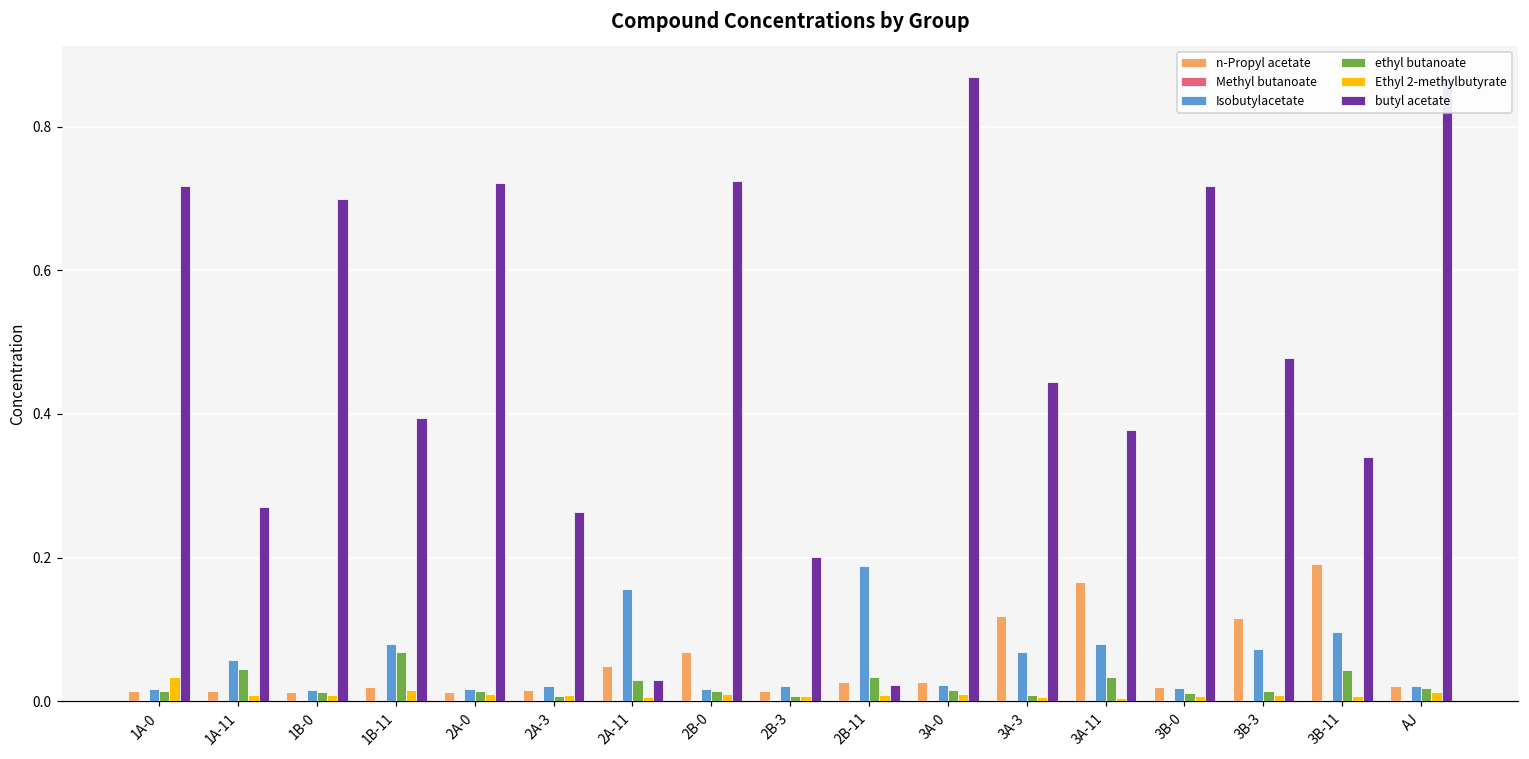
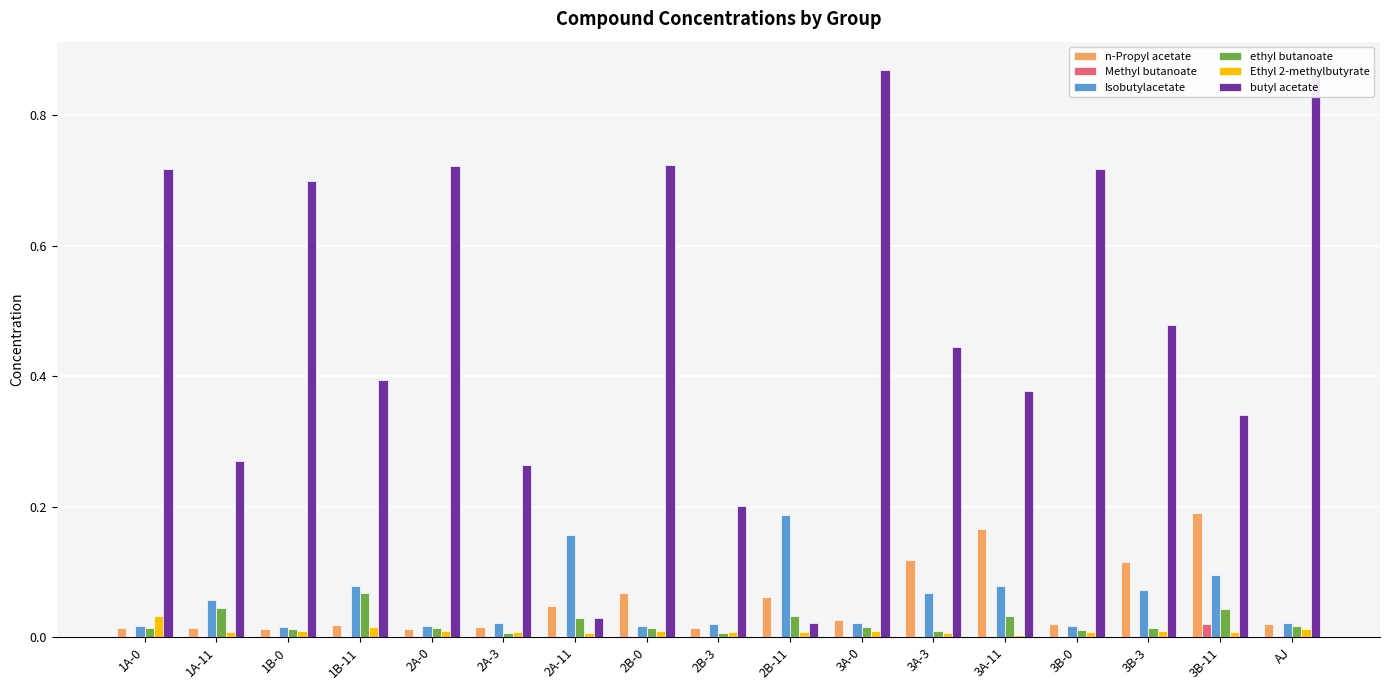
n-Propyl acetate, 2B-11: 0.03 -> 0.06
Methyl butanoate, 3B-11: 0.00 -> 0.02
